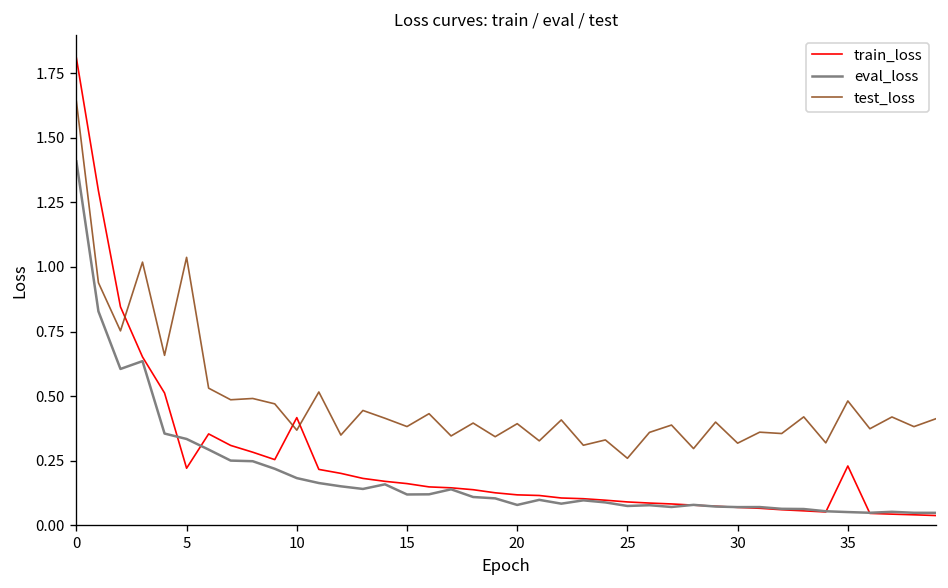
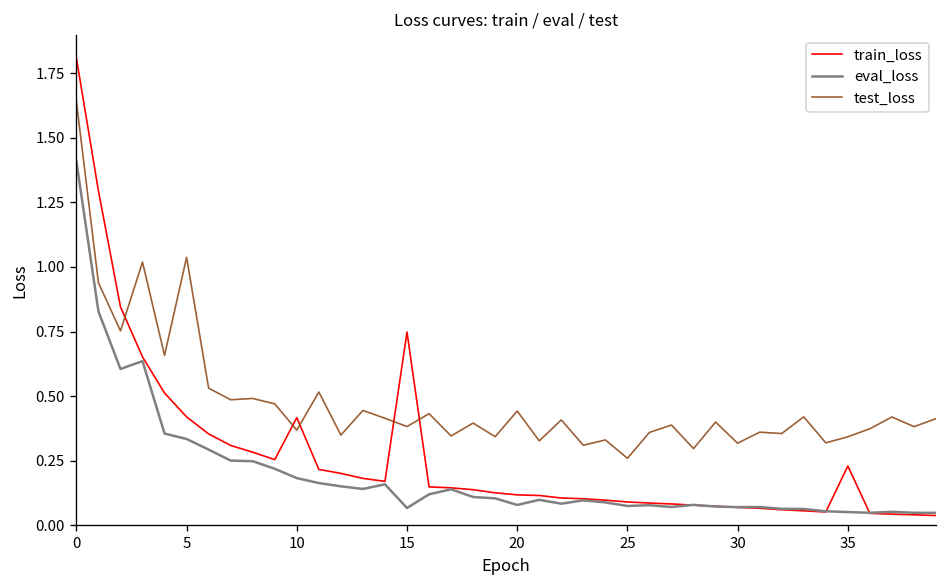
train_loss, 5: 0.22 -> 0.42
train_loss, 15: 0.16 -> 0.75
eval_loss, 15: 0.12 -> 0.07
test_loss, 20: 0.39 -> 0.44
test_loss, 35: 0.48 -> 0.34
